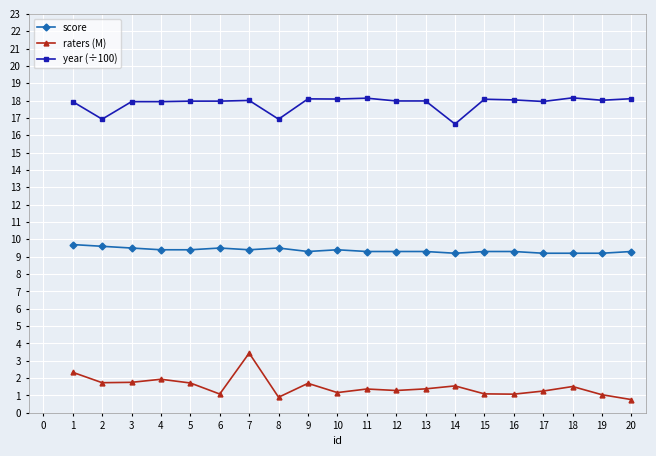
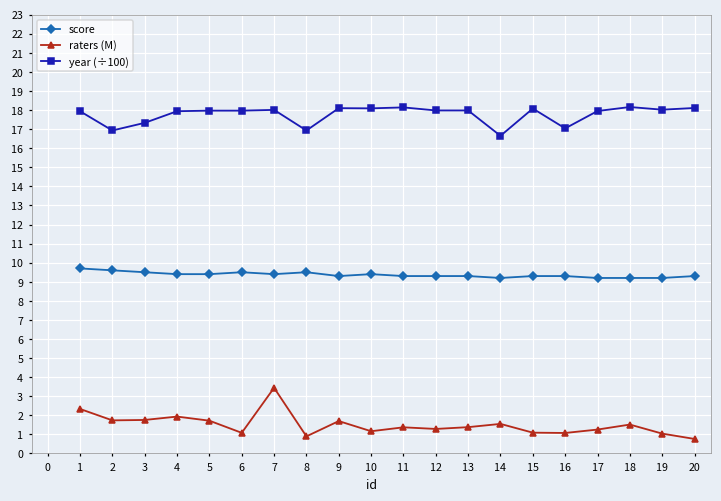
year (÷100), 3: 17.9 -> 17.3
year (÷100), 16: 18.0 -> 17.0
